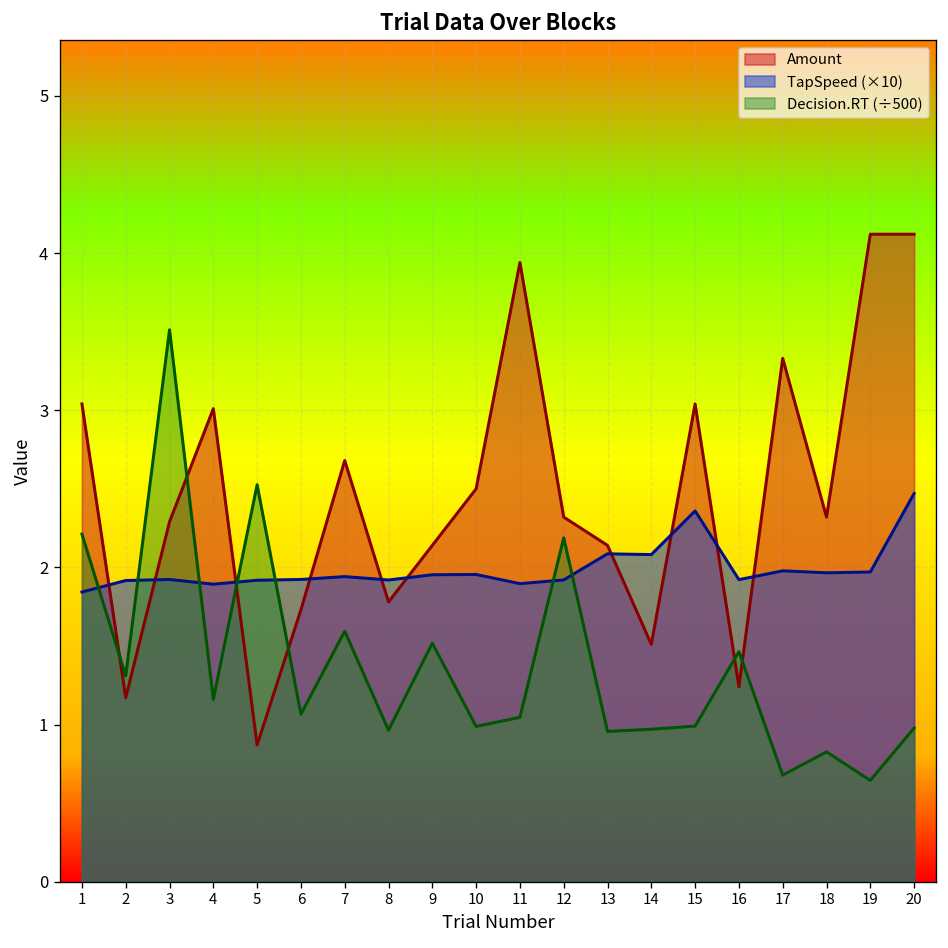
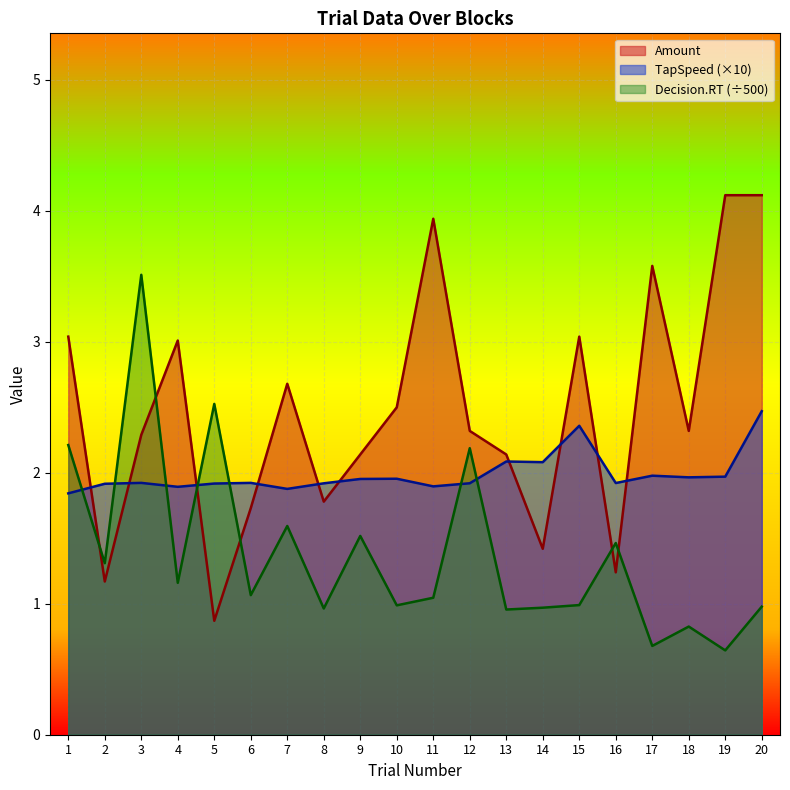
TapSpeed (×10), 7: 1.94 -> 1.88
Amount, 14: 1.51 -> 1.42
Amount, 17: 3.33 -> 3.58
